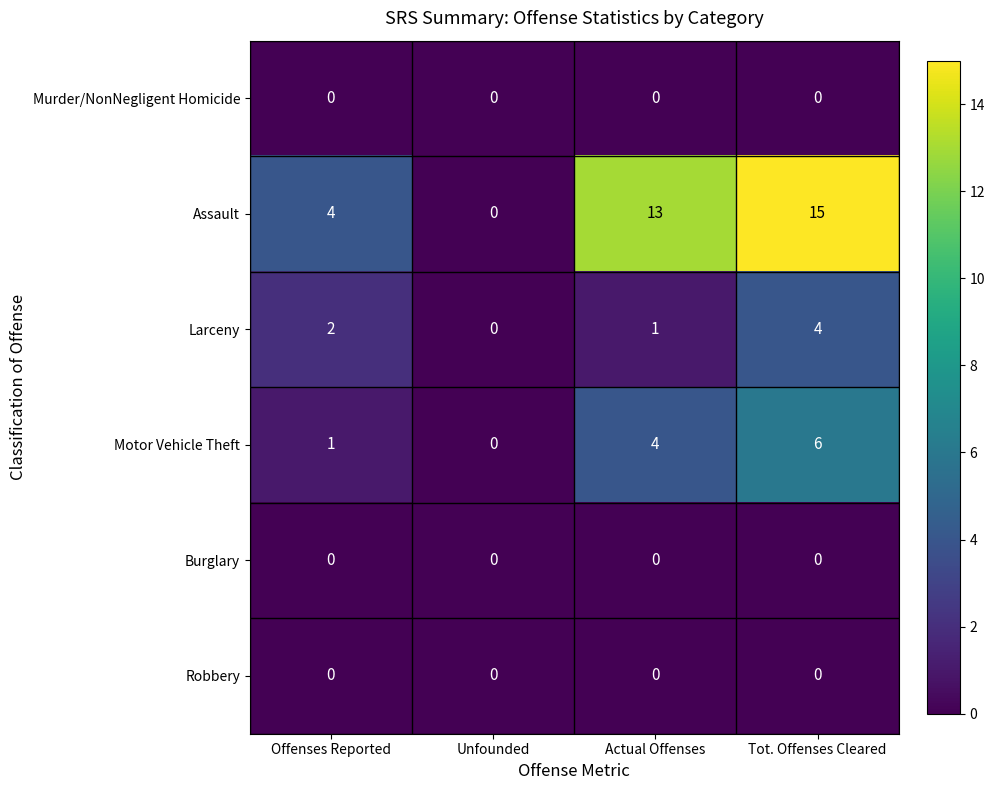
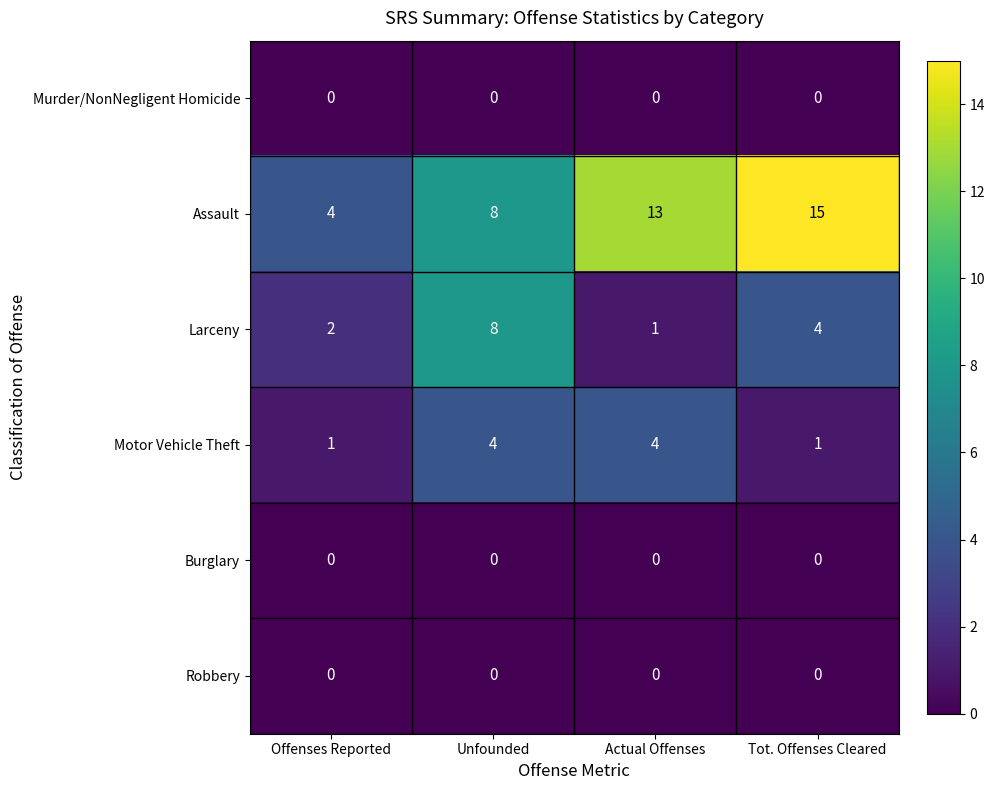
Assault, Unfounded: 0 -> 8
Larceny, Unfounded: 0 -> 8
Motor Vehicle Theft, Unfounded: 0 -> 4
Motor Vehicle Theft, Tot. Offenses Cleared: 6 -> 1
